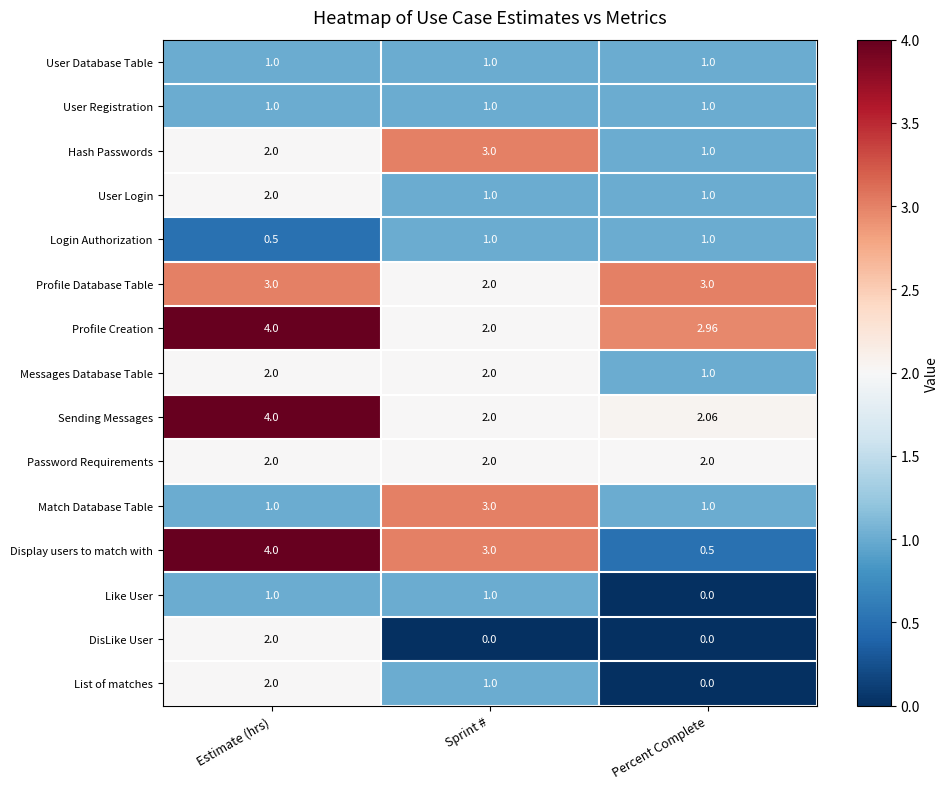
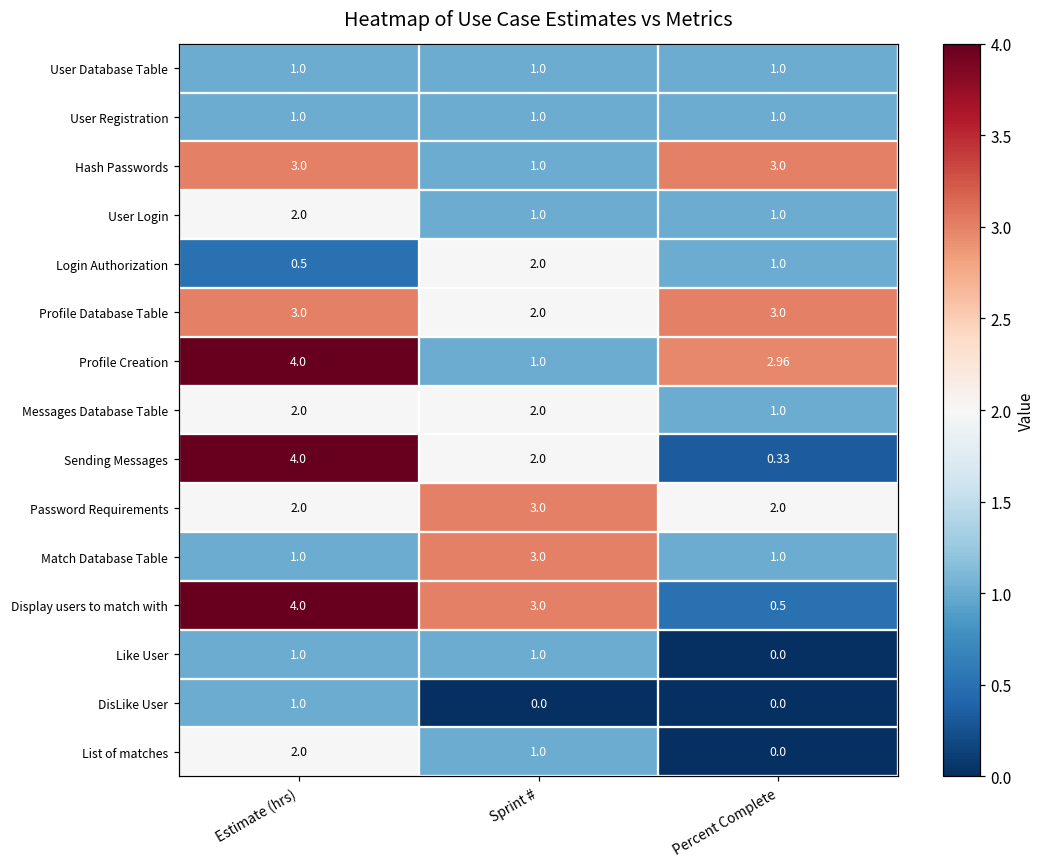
Hash Passwords, Estimate (hrs): 2.0 -> 3.0
Hash Passwords, Sprint #: 3.0 -> 1.0
Hash Passwords, Percent Complete: 1.0 -> 3.0
Login Authorization, Sprint #: 1.0 -> 2.0
Profile Creation, Sprint #: 2.0 -> 1.0
Sending Messages, Percent Complete: 2.06 -> 0.33
Password Requirements, Sprint #: 2.0 -> 3.0
DisLike User, Estimate (hrs): 2.0 -> 1.0
